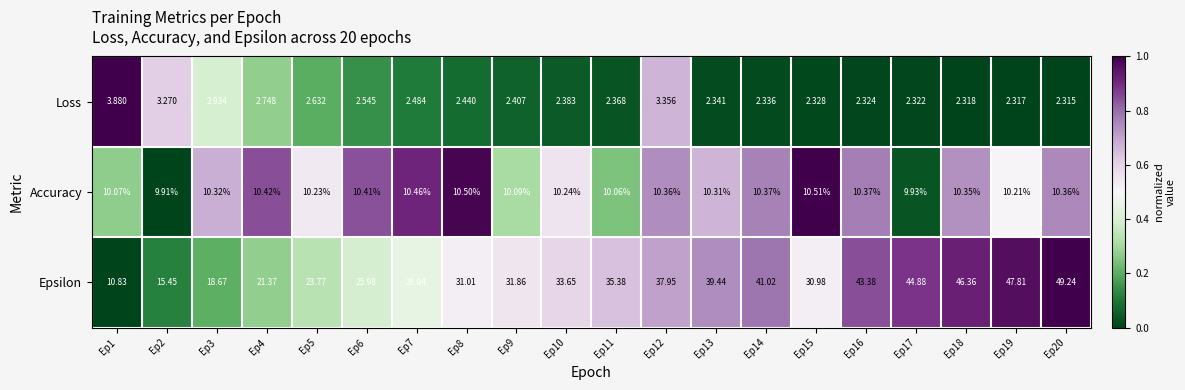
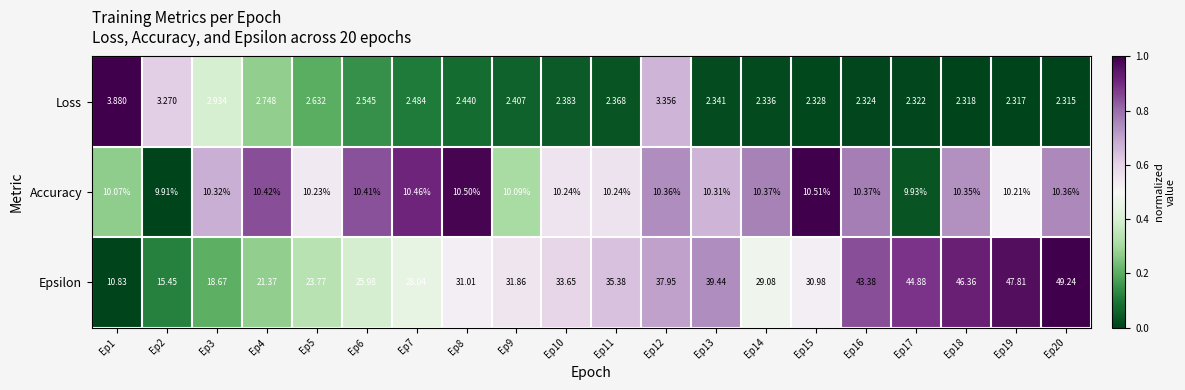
Accuracy, Ep11: 10.06% -> 10.24%
Epsilon, Ep14: 41.02 -> 29.08
